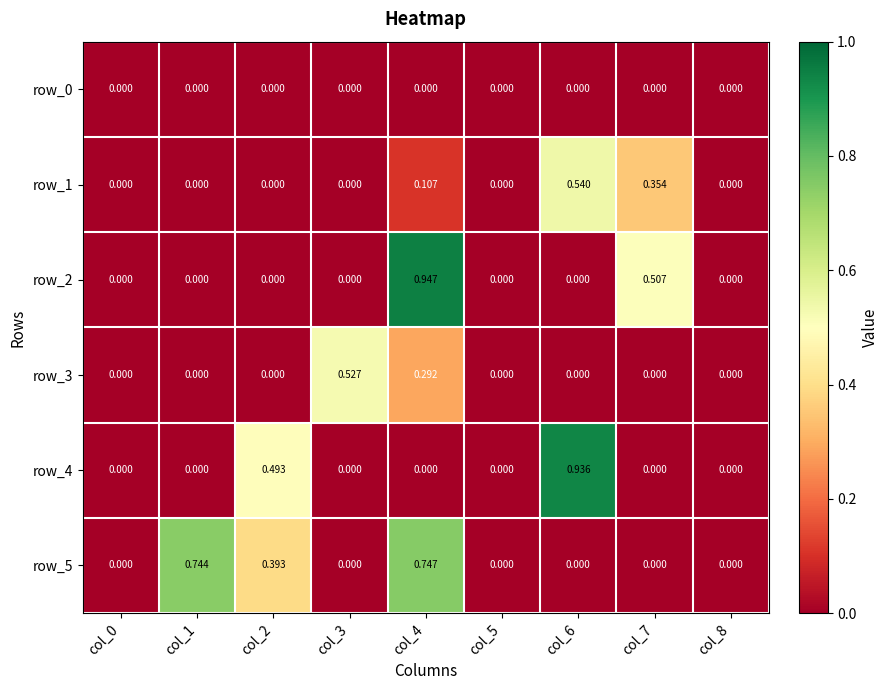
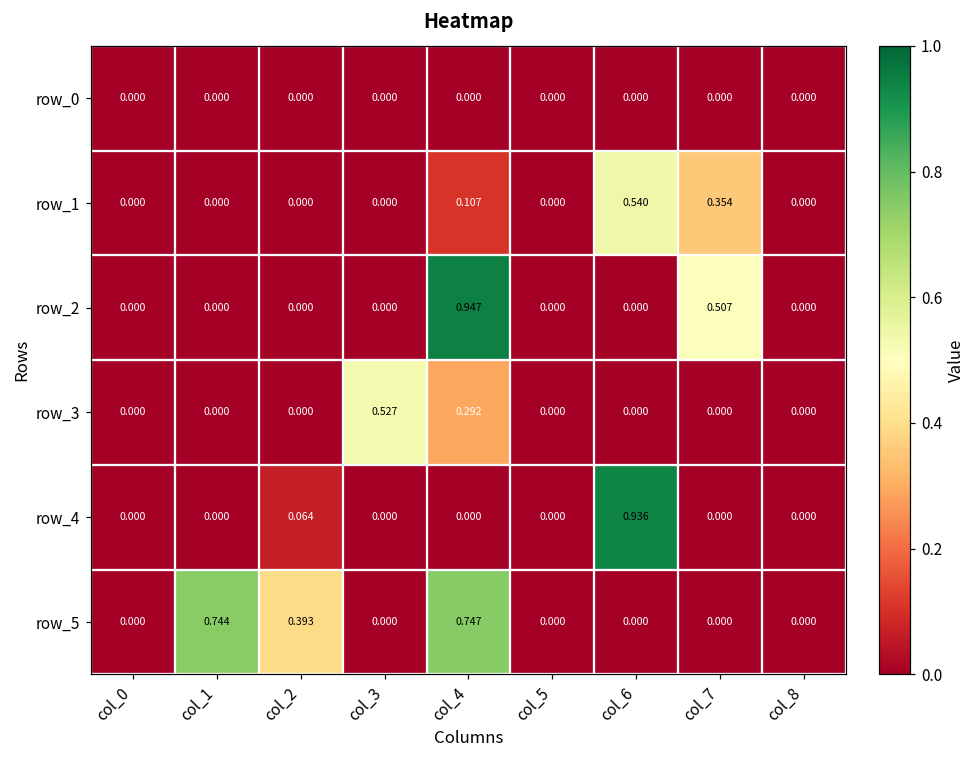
row_4, col_2: 0.493 -> 0.064
